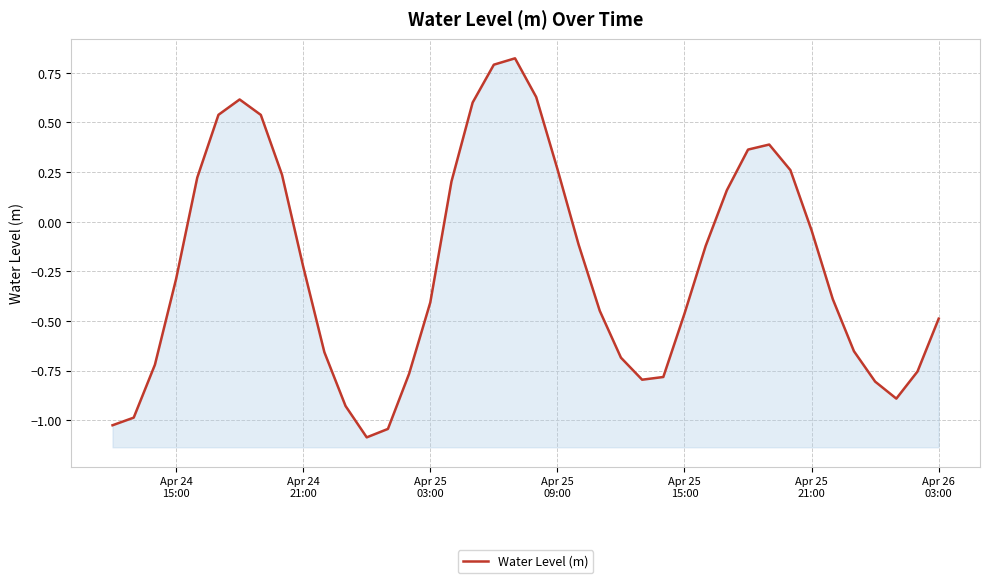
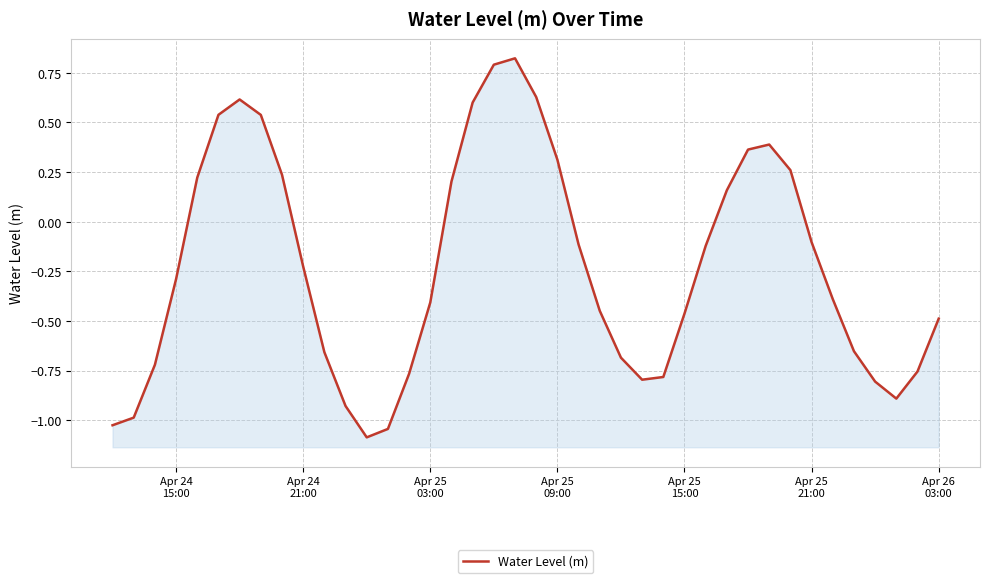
Apr 25 09:00: 0.27 -> 0.31
Apr 25 21:00: -0.04 -> -0.10
